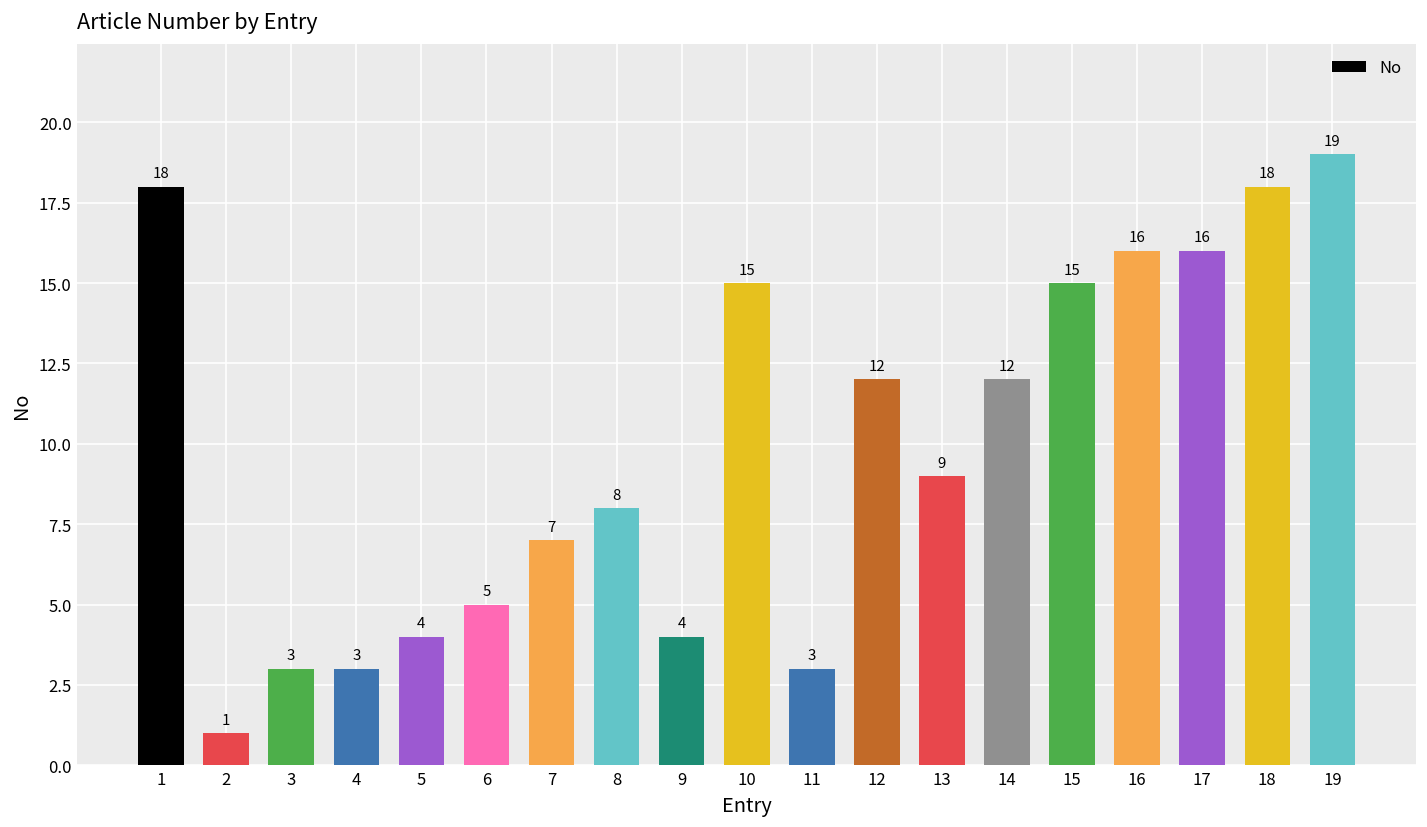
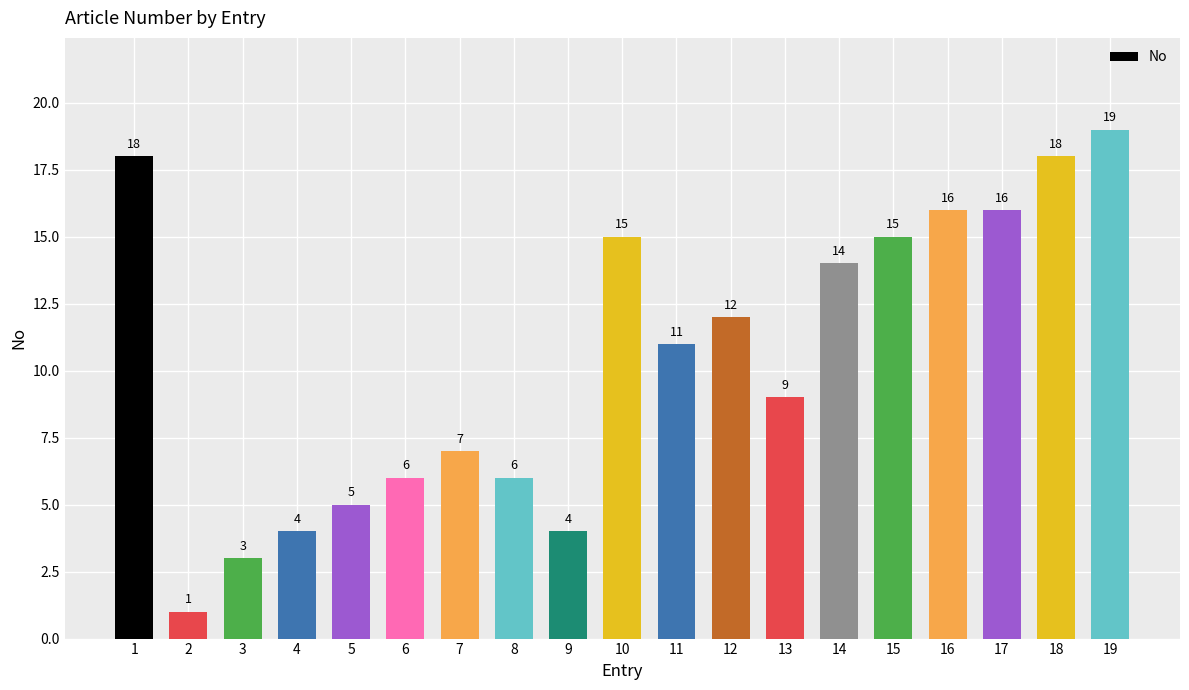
4: 3 -> 4
5: 4 -> 5
6: 5 -> 6
8: 8 -> 6
11: 3 -> 11
14: 12 -> 14
